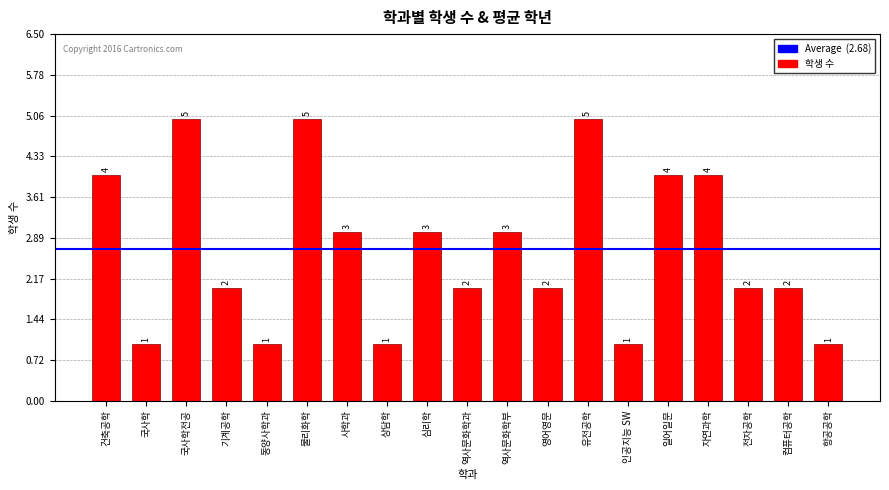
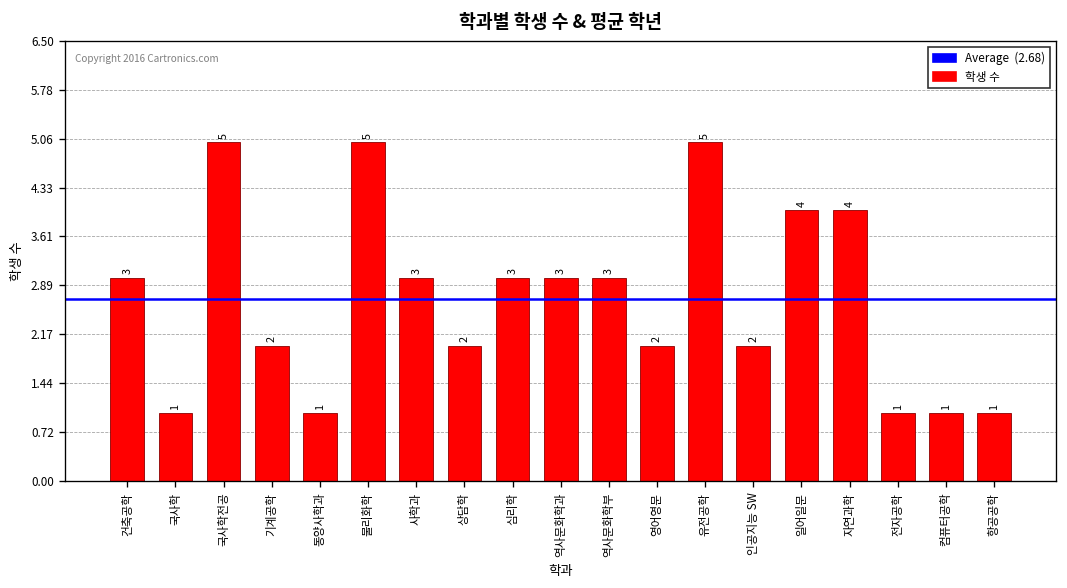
건축공학: 4 -> 3
상담학: 1 -> 2
역사문화학과: 2 -> 3
인공지능 SW: 1 -> 2
전자공학: 2 -> 1
컴퓨터공학: 2 -> 1
